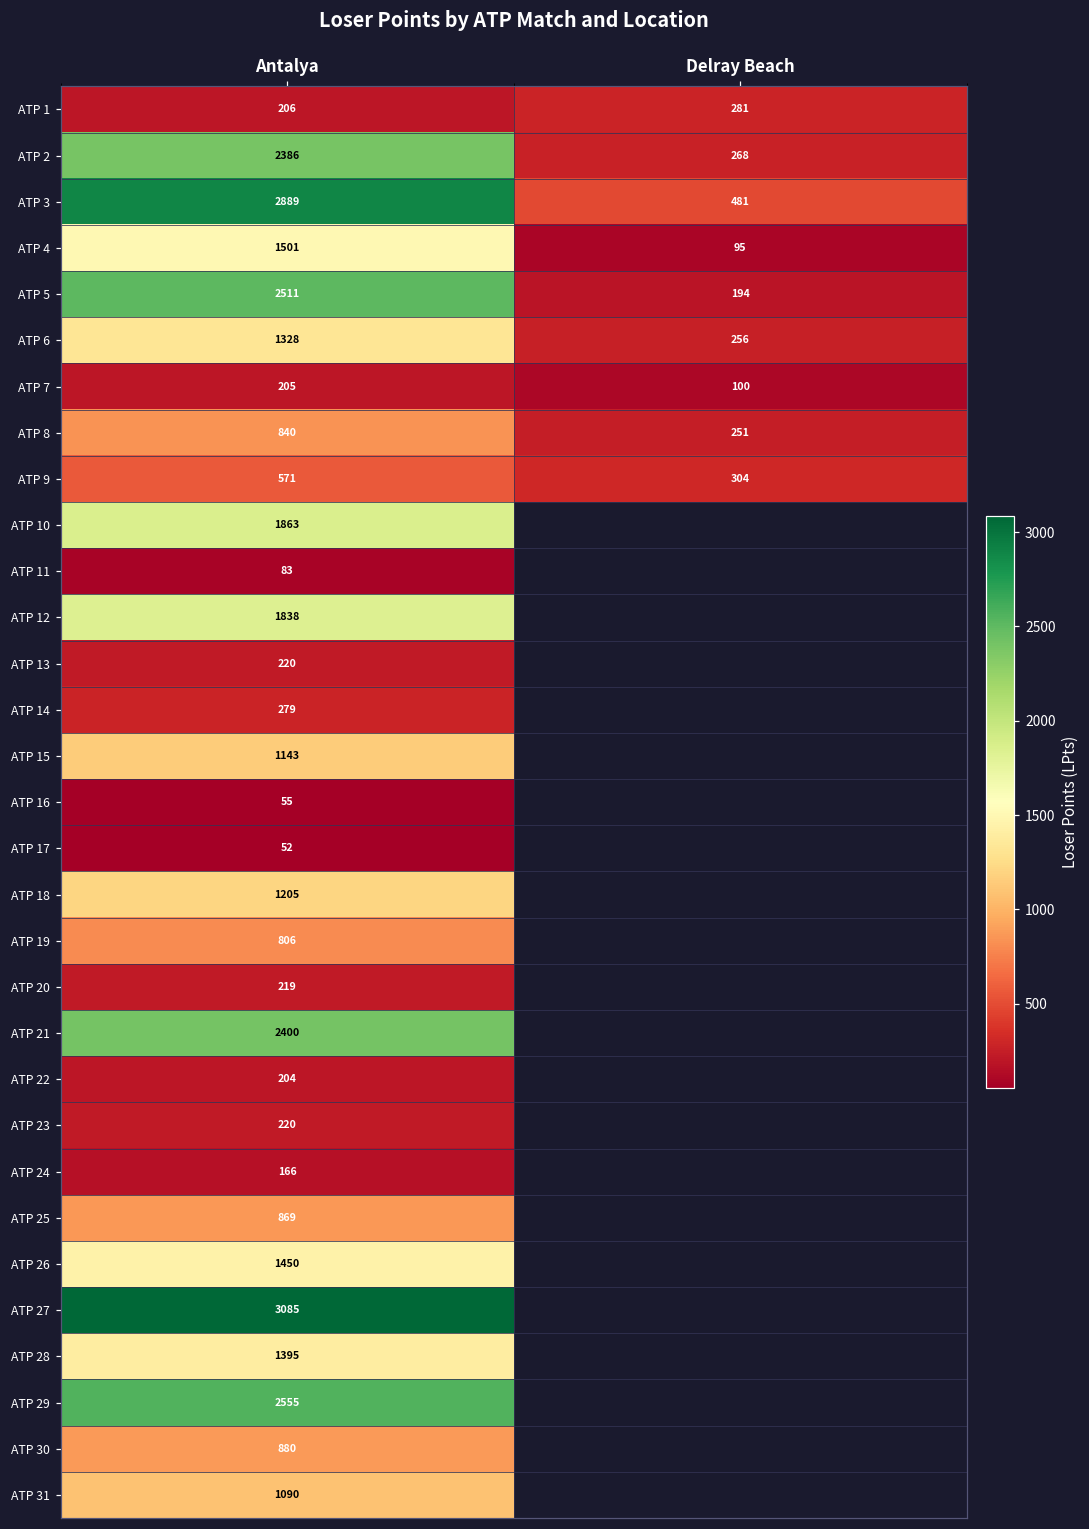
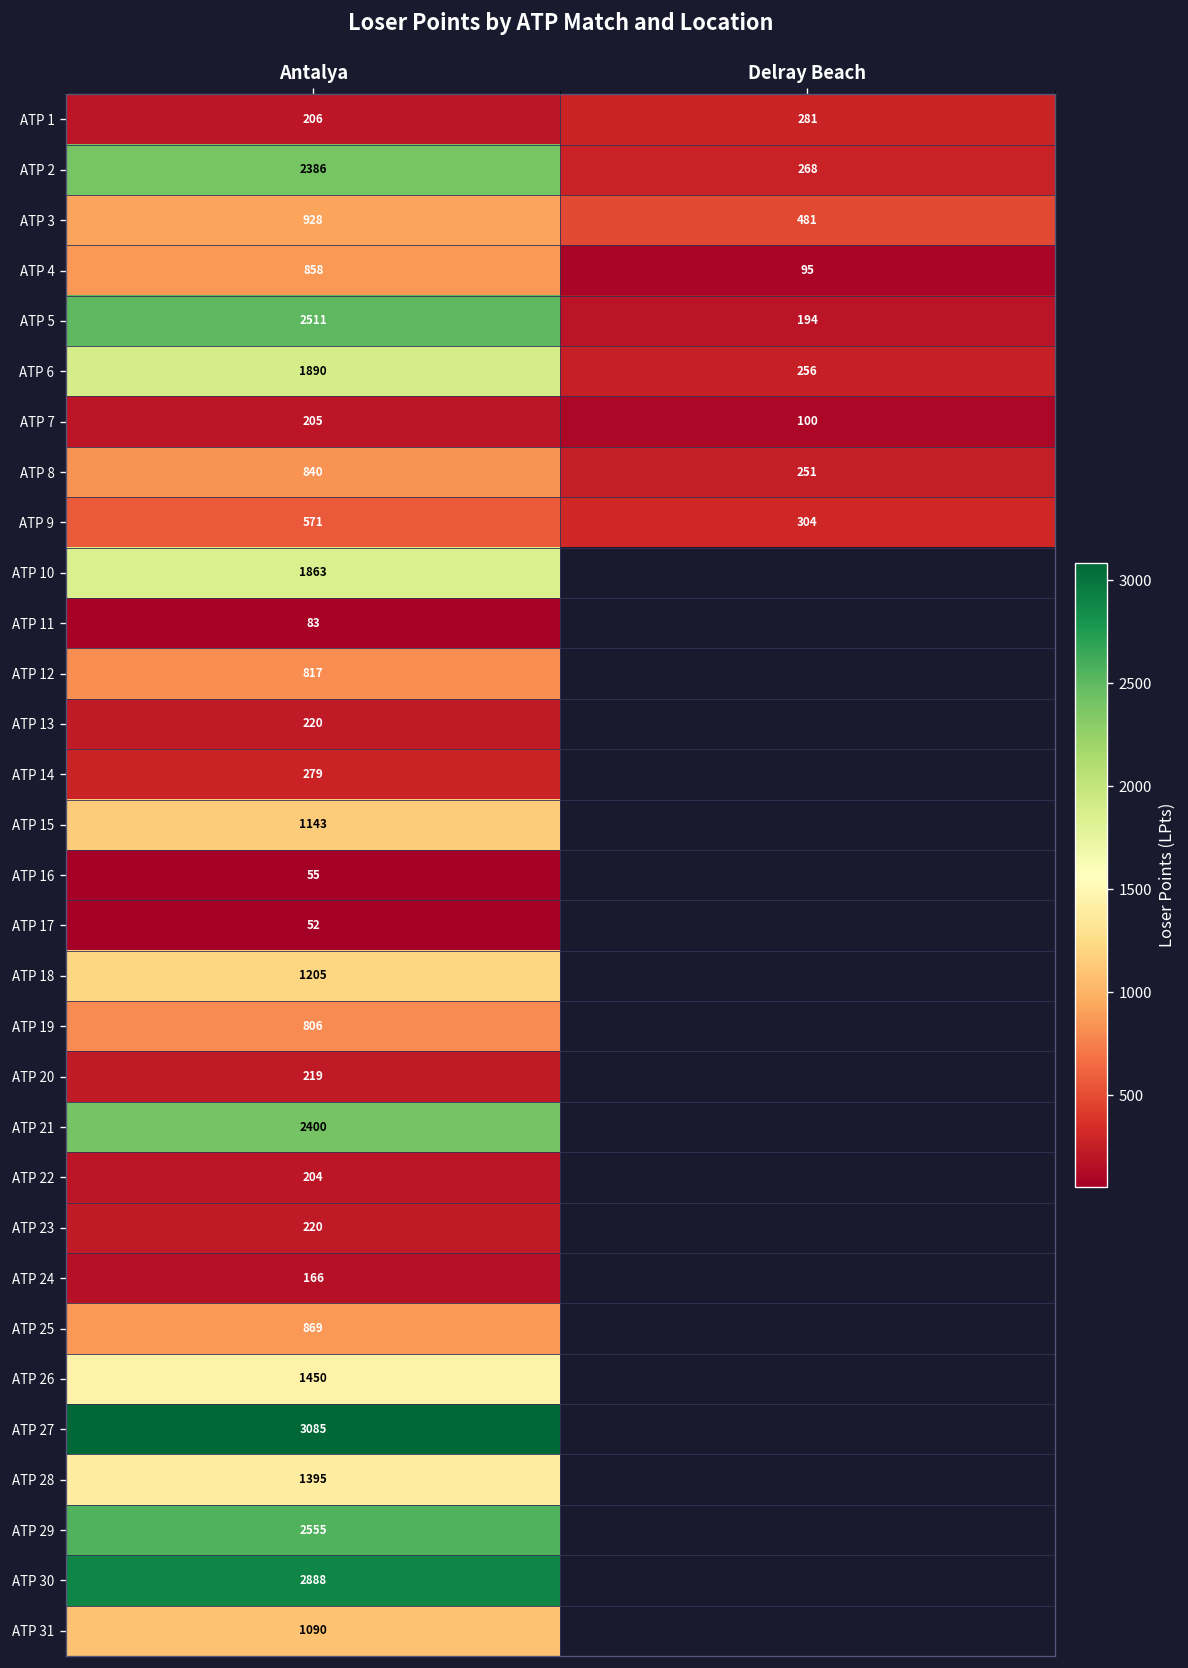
ATP 3, Antalya: 2889 -> 928
ATP 4, Antalya: 1501 -> 858
ATP 6, Antalya: 1328 -> 1890
ATP 12, Antalya: 1838 -> 817
ATP 30, Antalya: 880 -> 2888
